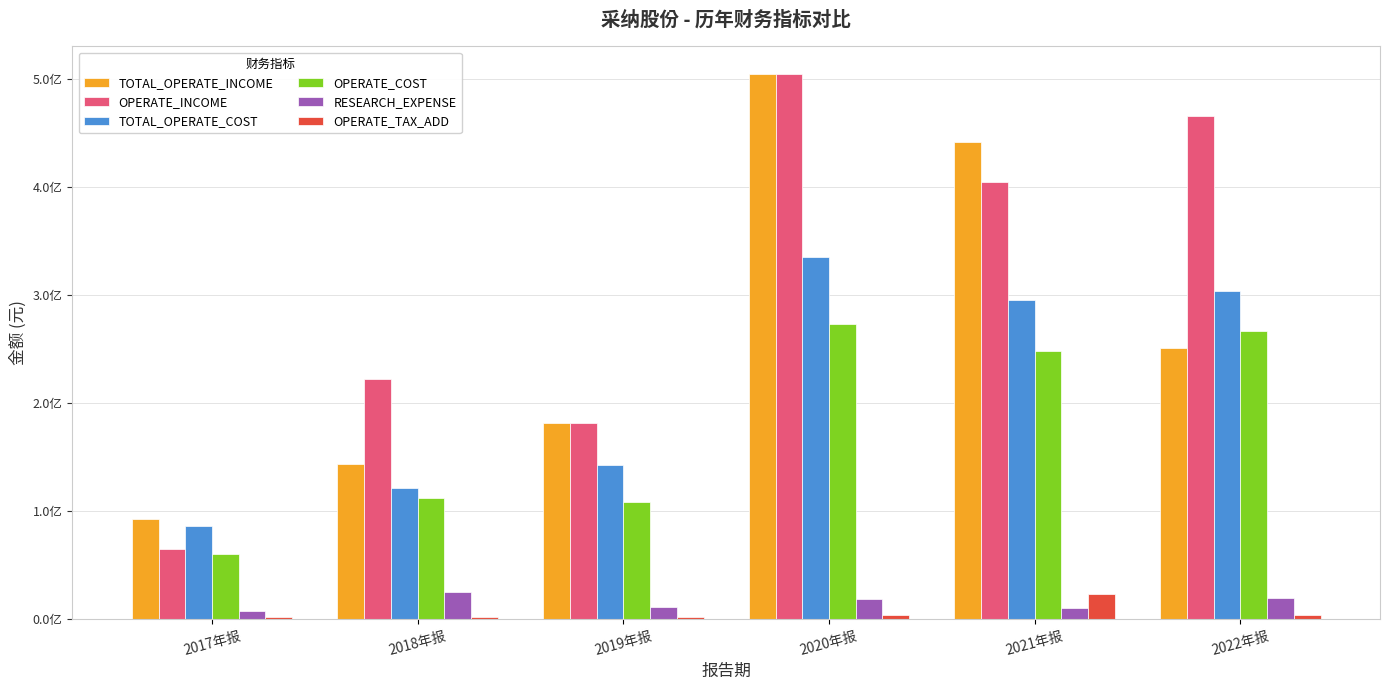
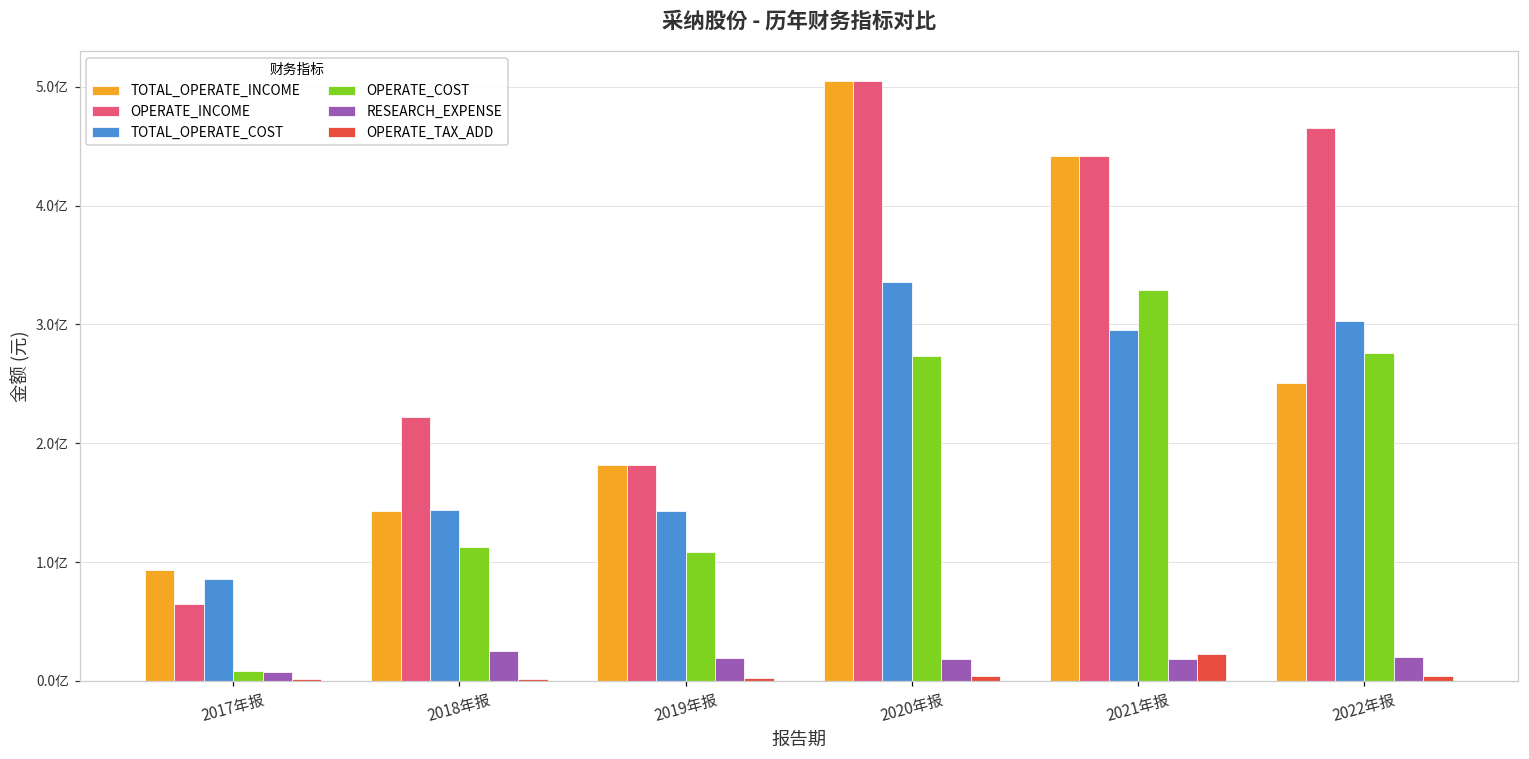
OPERATE_COST, 2017年报: 0.60亿 -> 0.08亿
TOTAL_OPERATE_COST, 2018年报: 1.21亿 -> 1.44亿
RESEARCH_EXPENSE, 2019年报: 0.11亿 -> 0.19亿
OPERATE_INCOME, 2021年报: 4.04亿 -> 4.42亿
OPERATE_COST, 2021年报: 2.48亿 -> 3.29亿
RESEARCH_EXPENSE, 2021年报: 0.10亿 -> 0.18亿
OPERATE_COST, 2022年报: 2.67亿 -> 2.76亿
